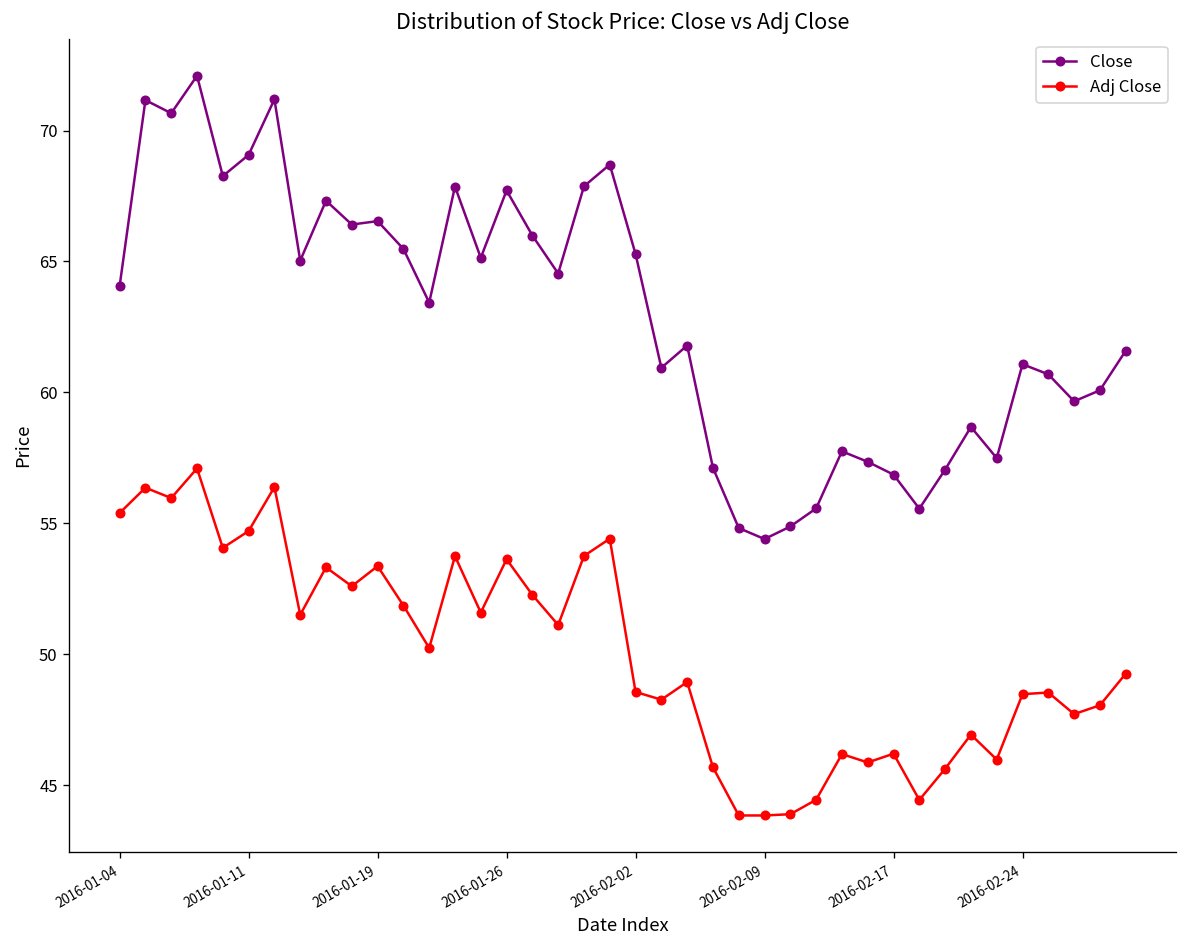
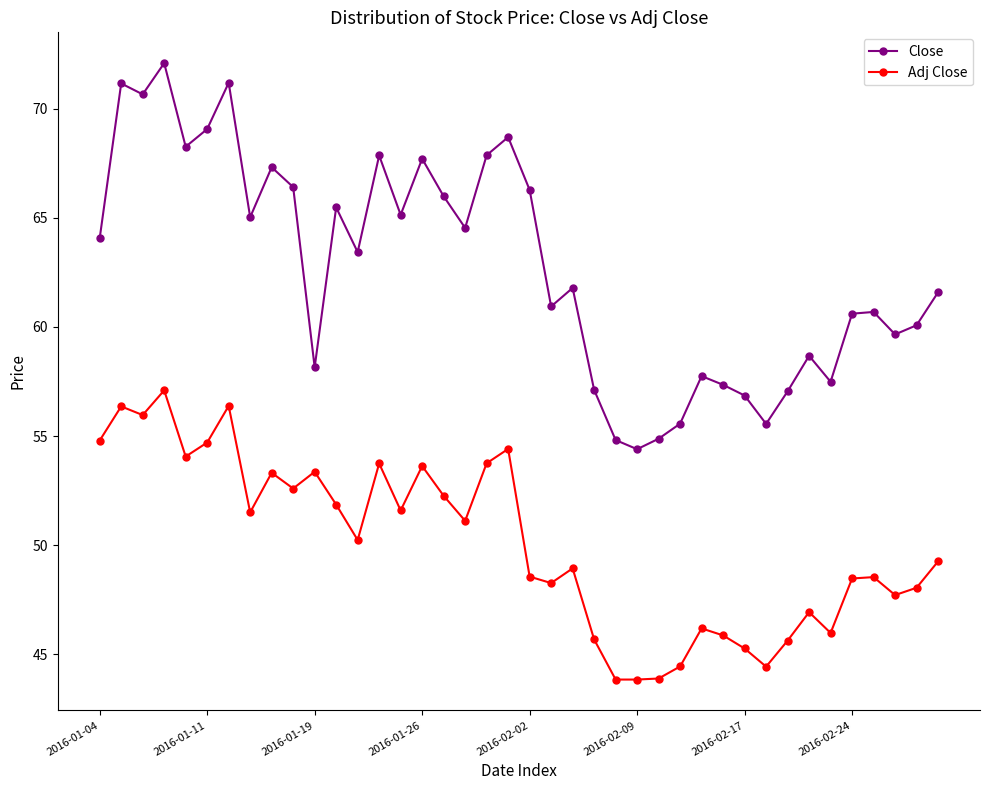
Adj Close, 2016-01-04: 55.4 -> 54.8
Close, 2016-01-19: 66.5 -> 58.2
Close, 2016-02-02: 65.3 -> 66.3
Adj Close, 2016-02-17: 46.2 -> 45.3
Close, 2016-02-24: 61.1 -> 60.6
